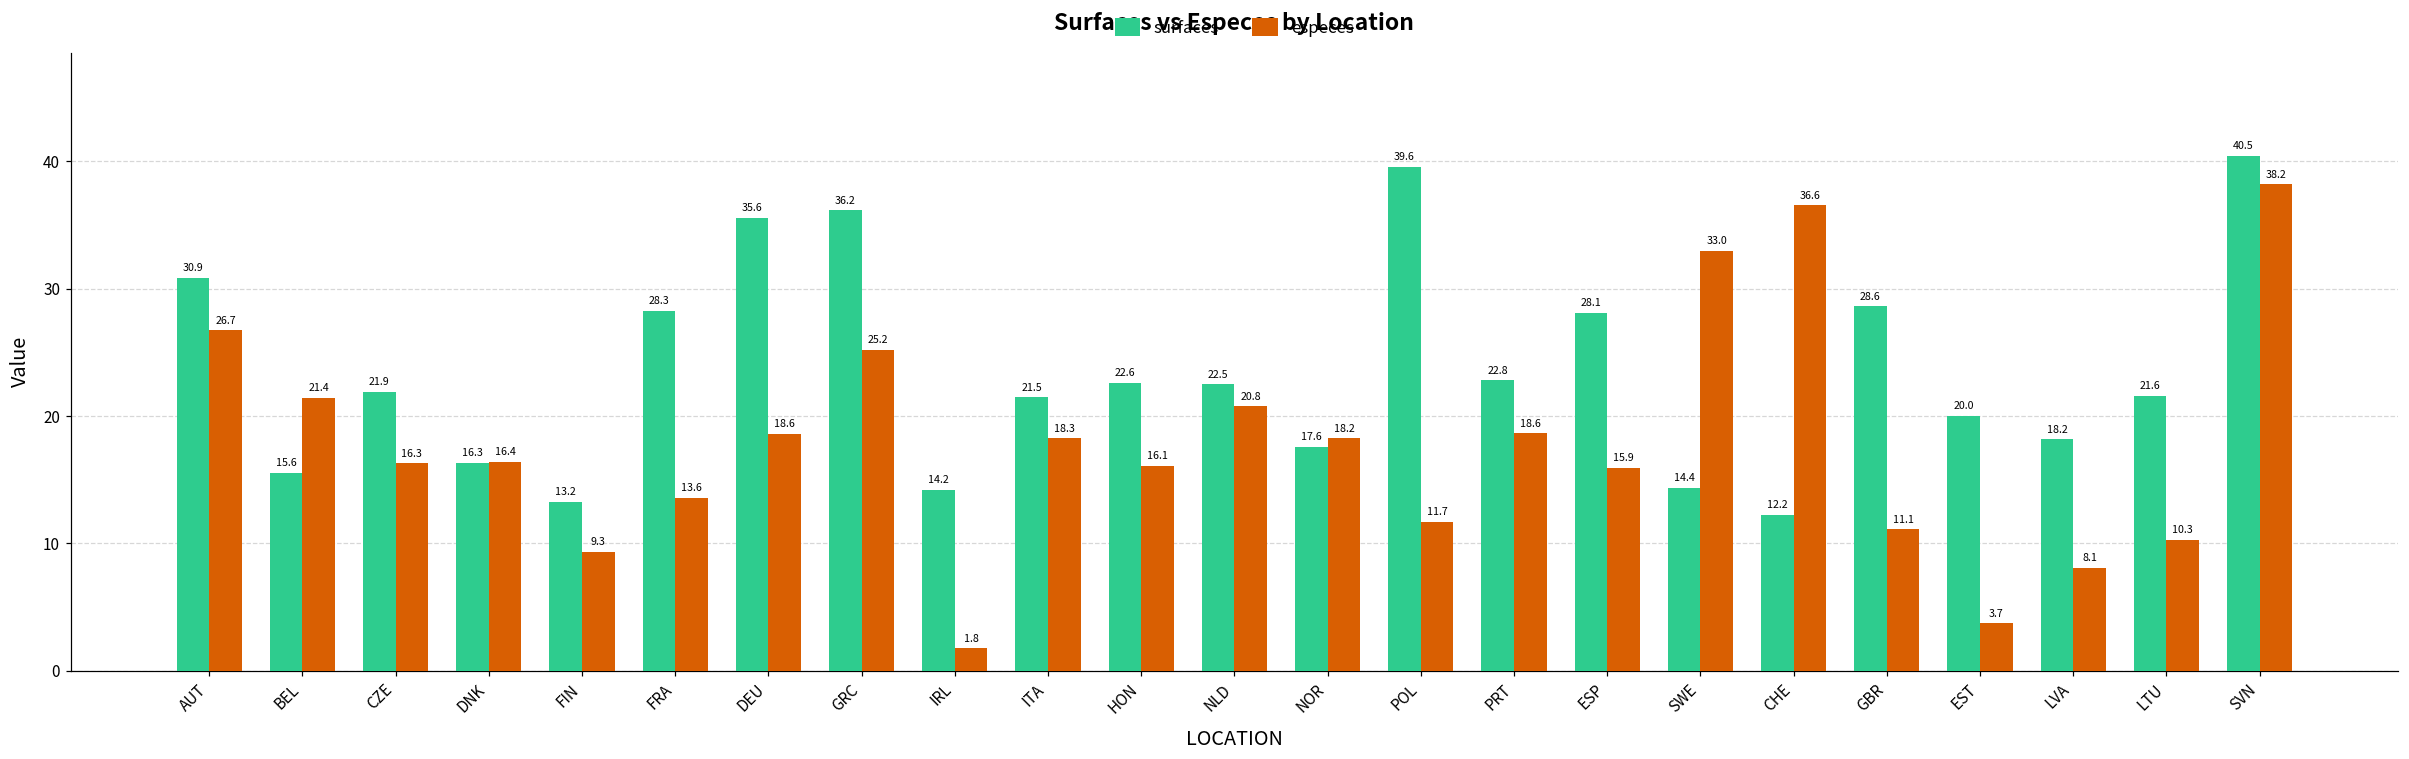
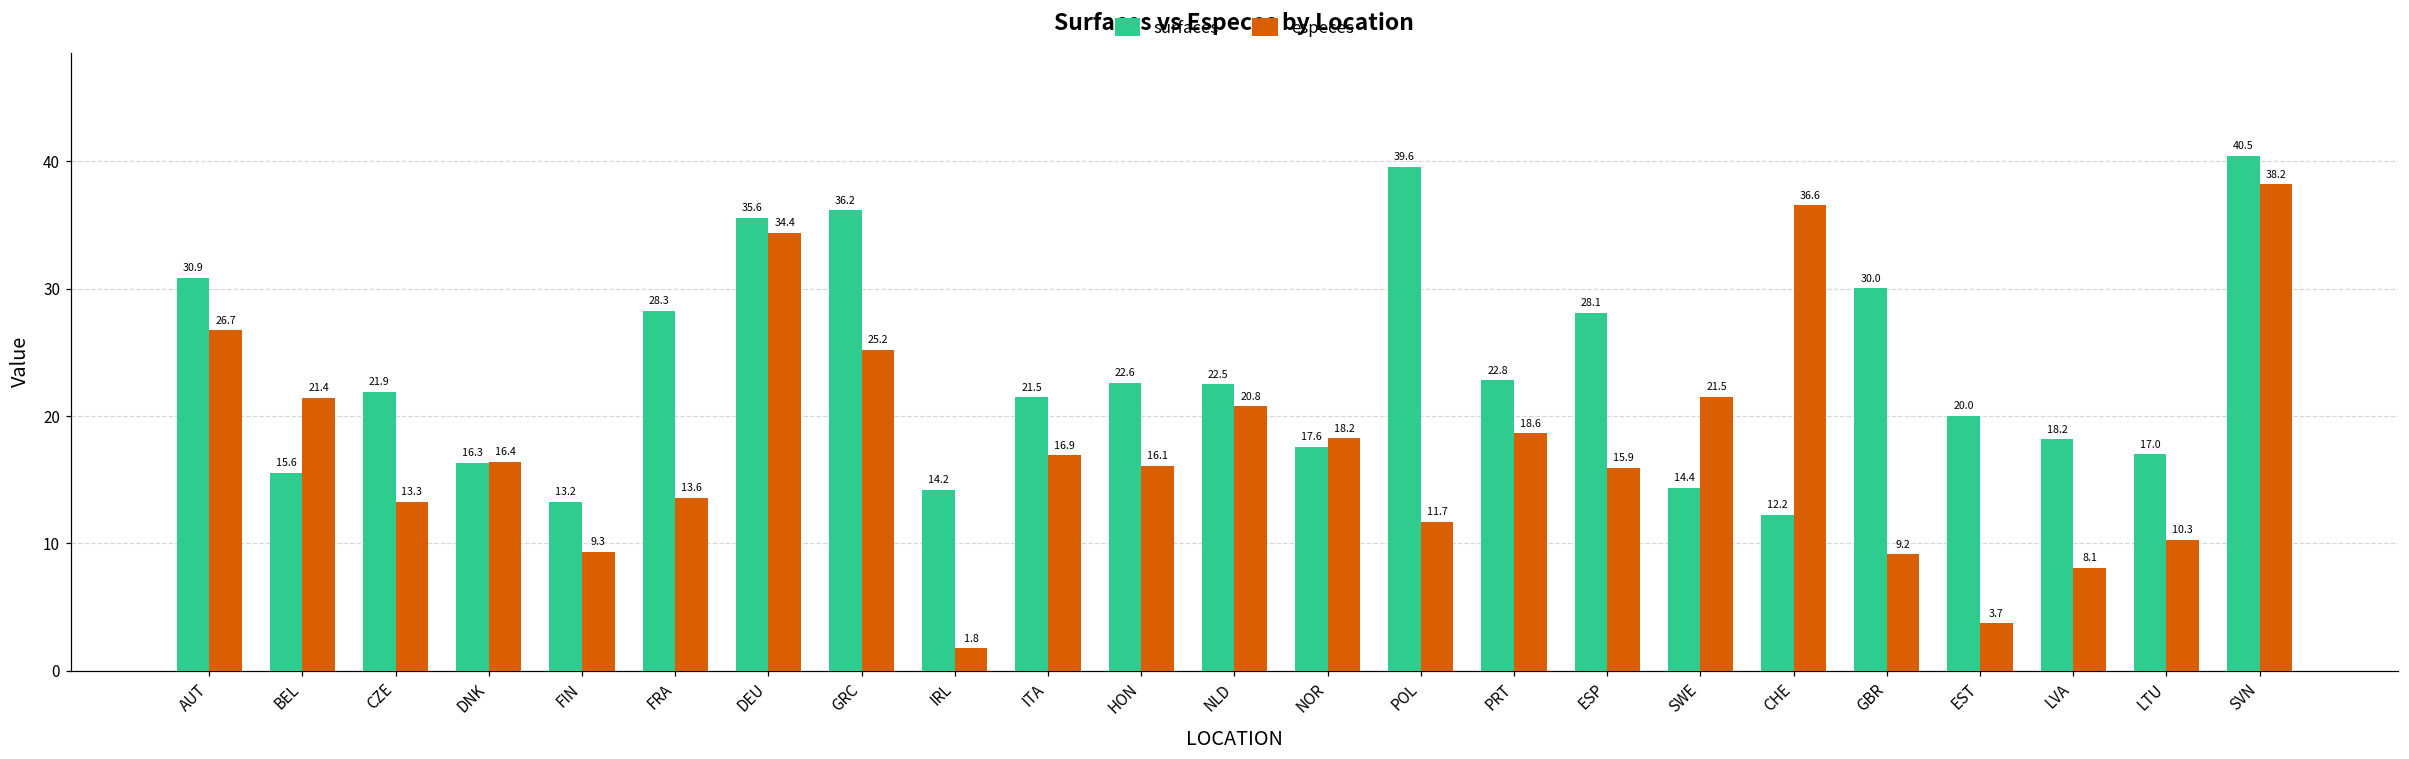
especes, CZE: 16.3 -> 13.3
especes, DEU: 18.6 -> 34.4
especes, ITA: 18.3 -> 16.9
especes, SWE: 33.0 -> 21.5
surfaces, GBR: 28.6 -> 30.0
especes, GBR: 11.1 -> 9.2
surfaces, LTU: 21.6 -> 17.0
